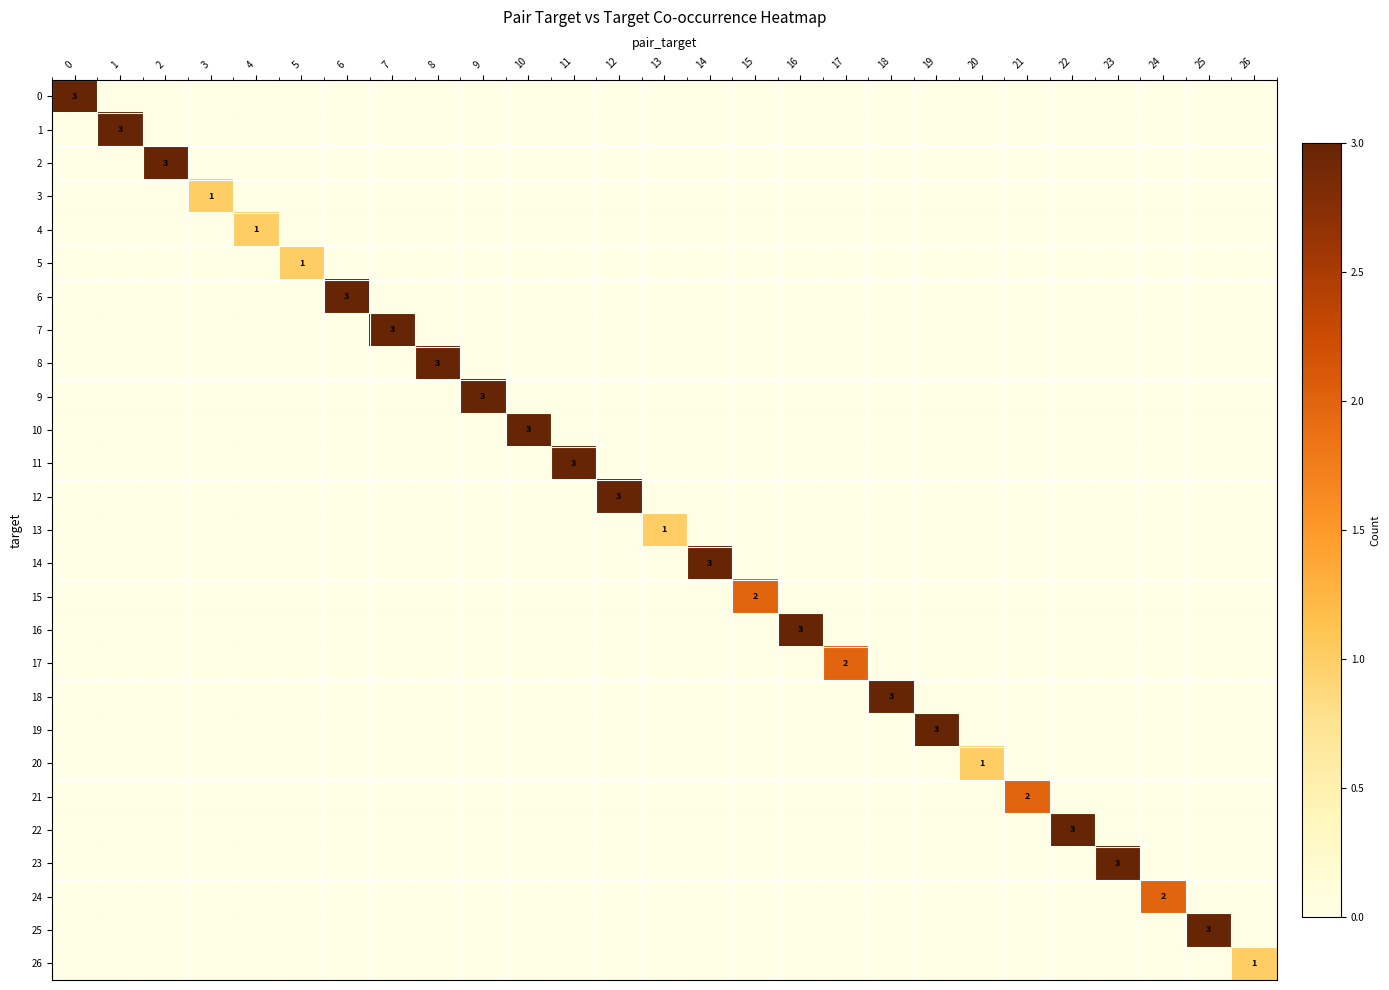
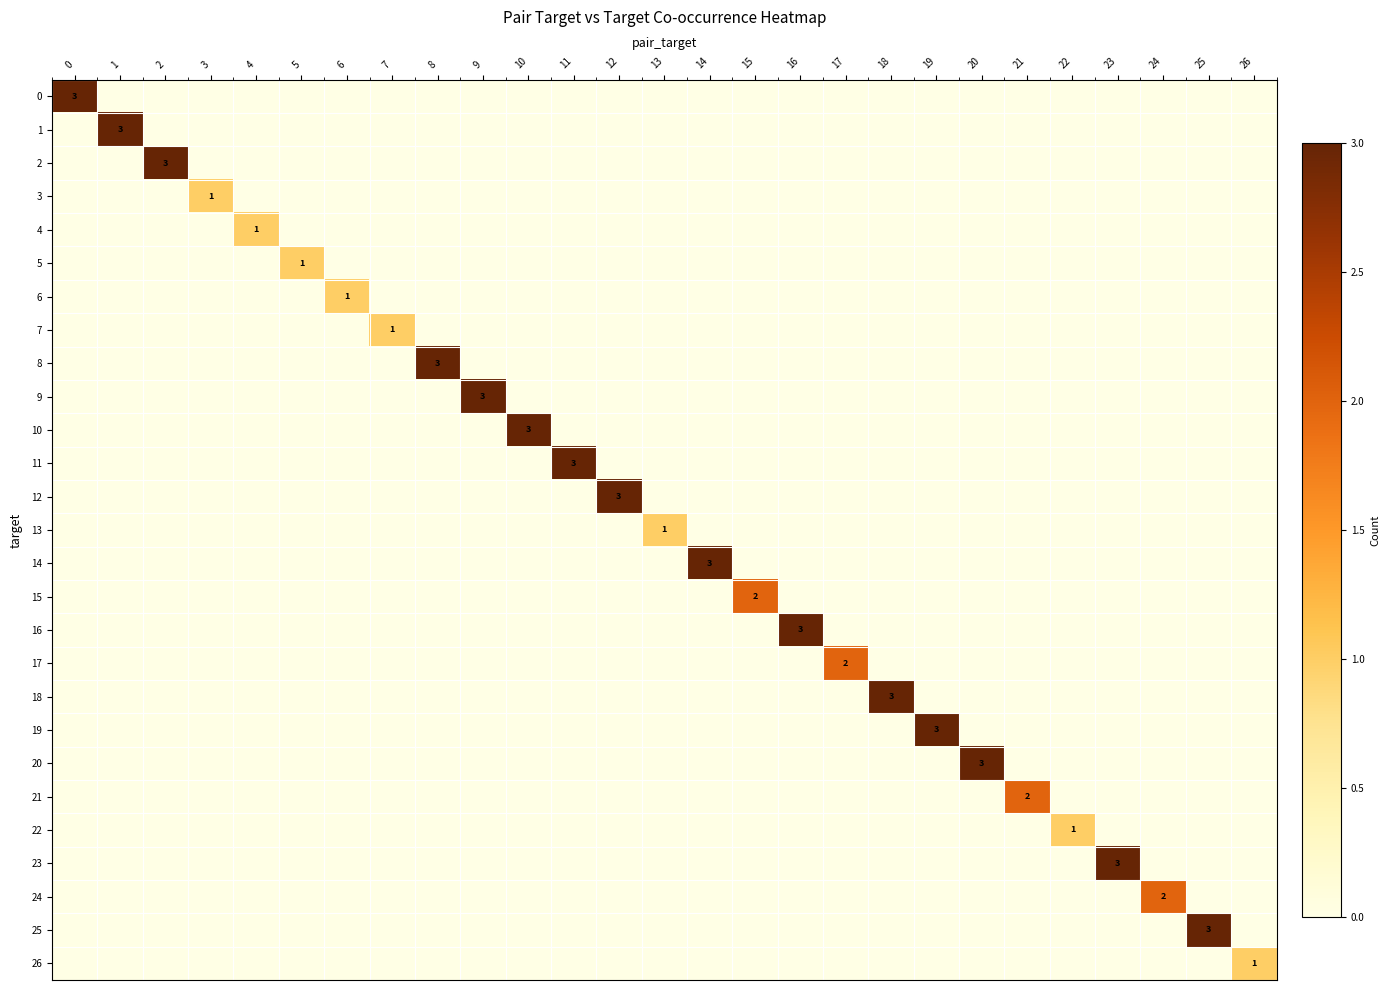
6, 6: 3 -> 1
7, 7: 3 -> 1
20, 20: 1 -> 3
22, 22: 3 -> 1
